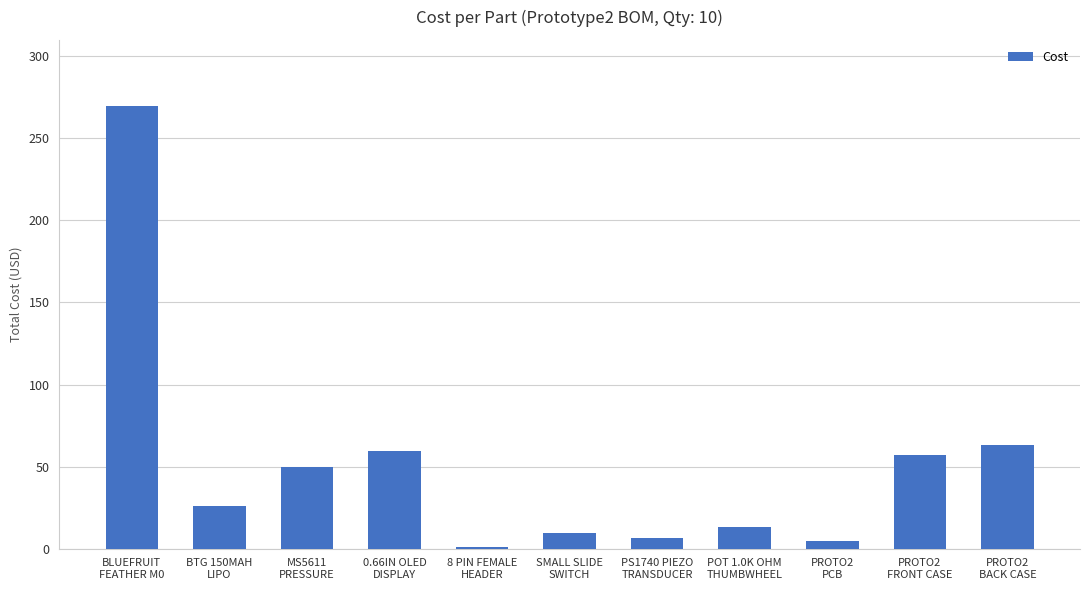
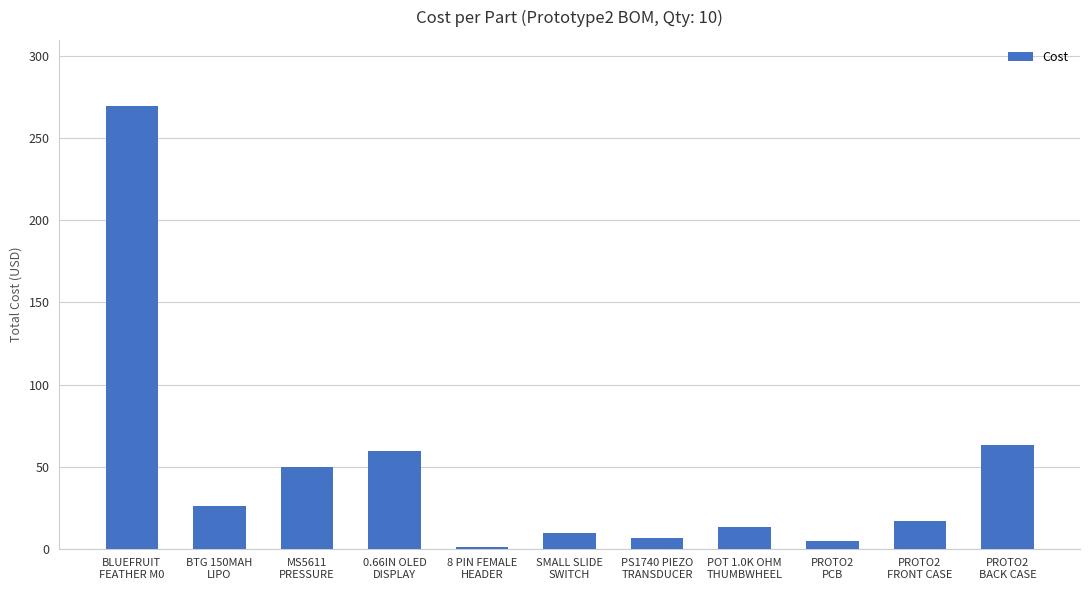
PROTO2 FRONT CASE: 57 -> 17
